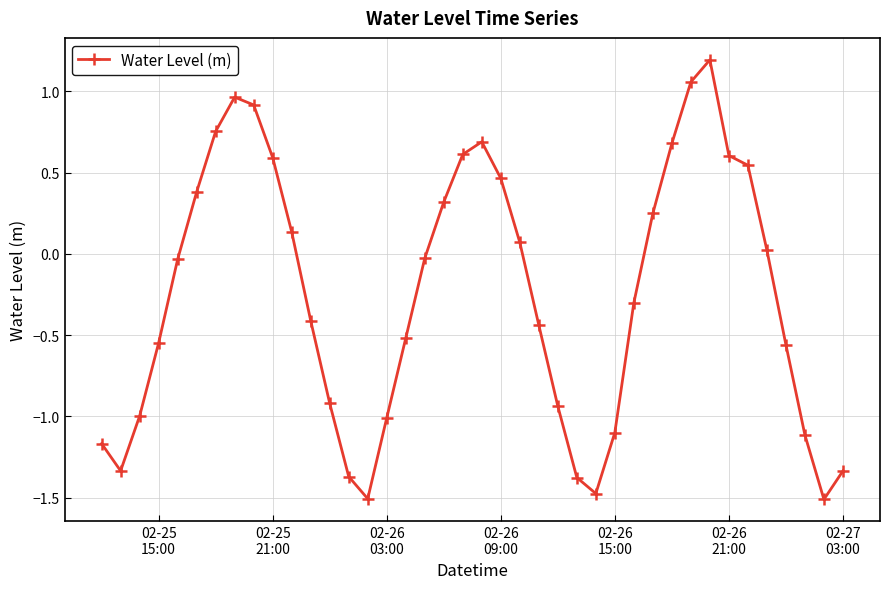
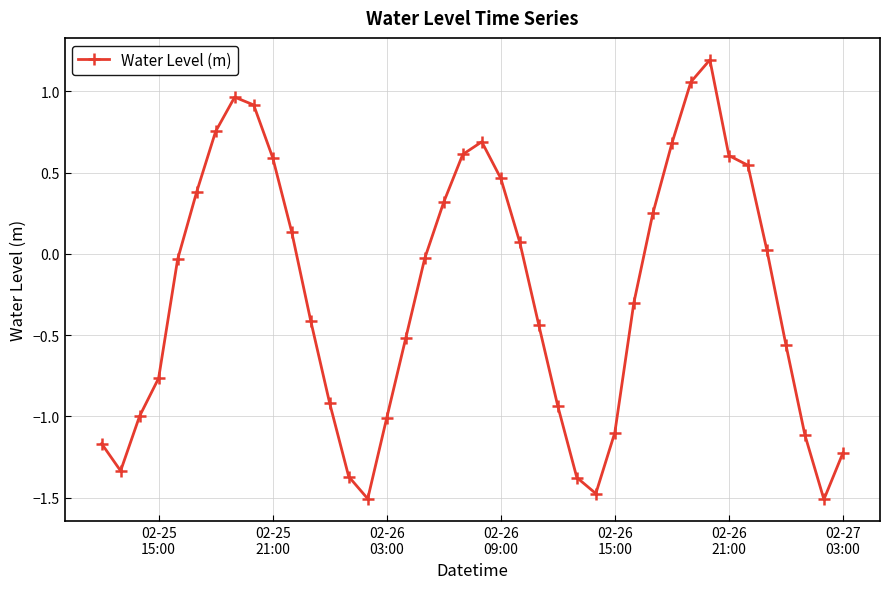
02-25 15:00: -0.55 -> -0.76
02-27 03:00: -1.34 -> -1.22
